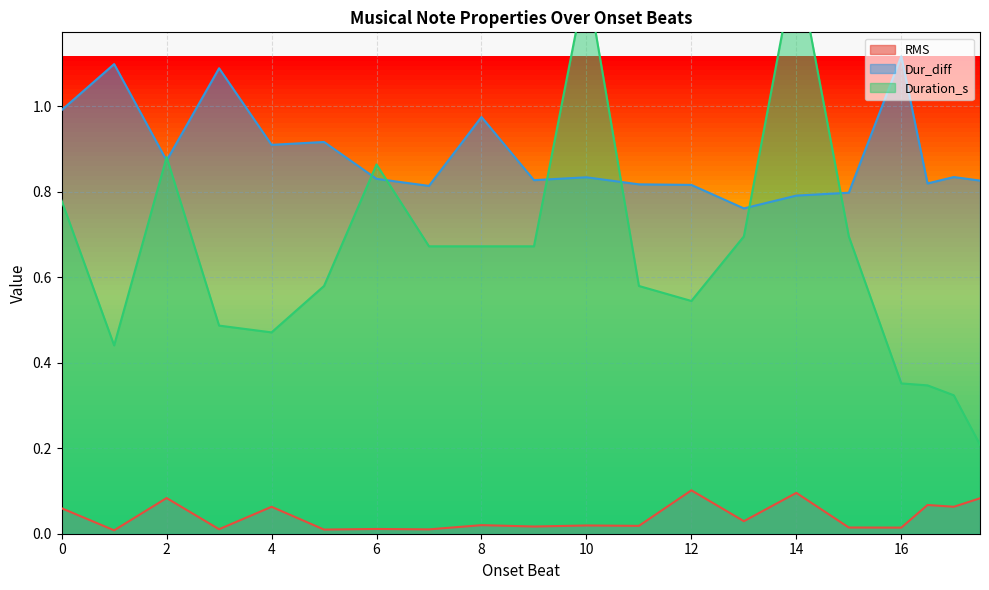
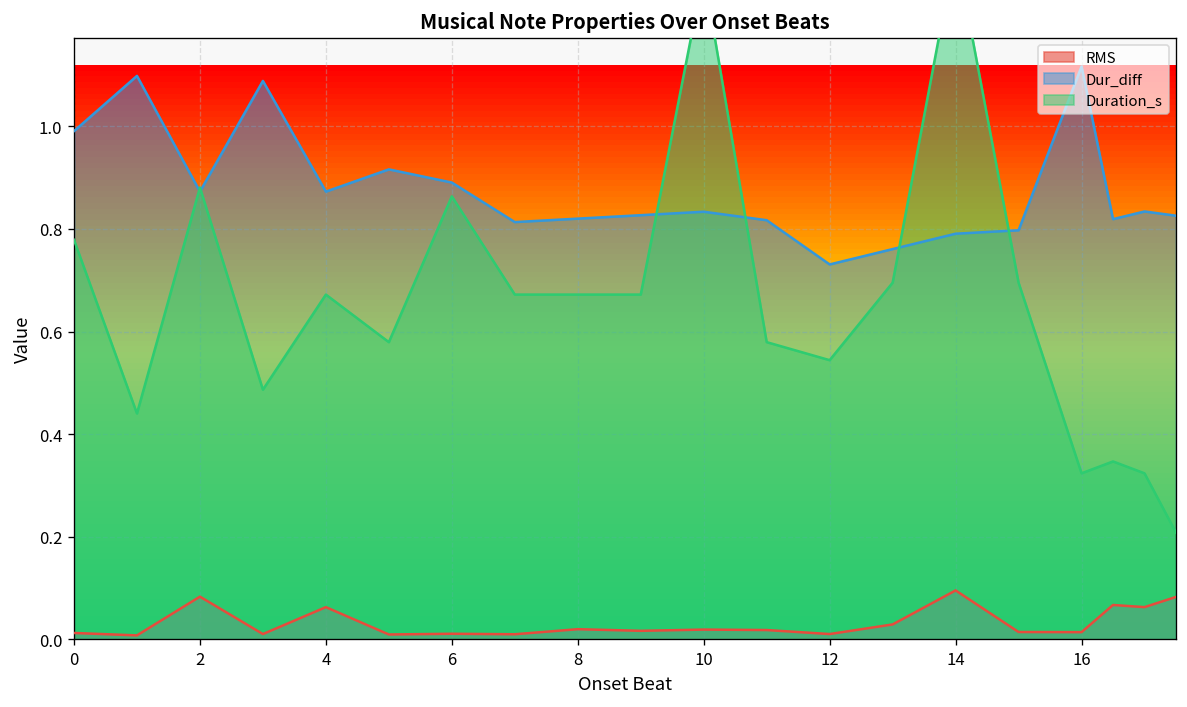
RMS, 0: 0.06 -> 0.01
Dur_diff, 4: 0.91 -> 0.87
Duration_s, 4: 0.47 -> 0.67
Dur_diff, 6: 0.83 -> 0.89
Dur_diff, 8: 0.97 -> 0.82
RMS, 12: 0.10 -> 0.01
Dur_diff, 12: 0.82 -> 0.73
Duration_s, 16: 0.35 -> 0.32
